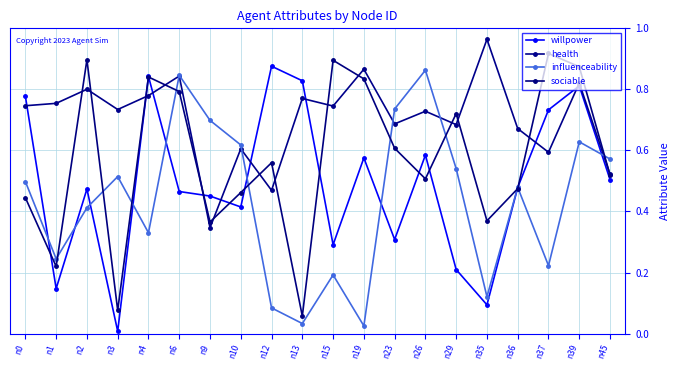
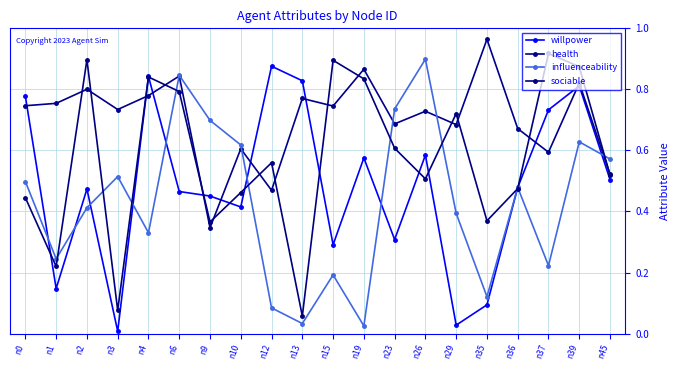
influenceability, n26: 0.86 -> 0.90
willpower, n29: 0.21 -> 0.03
influenceability, n29: 0.54 -> 0.39
